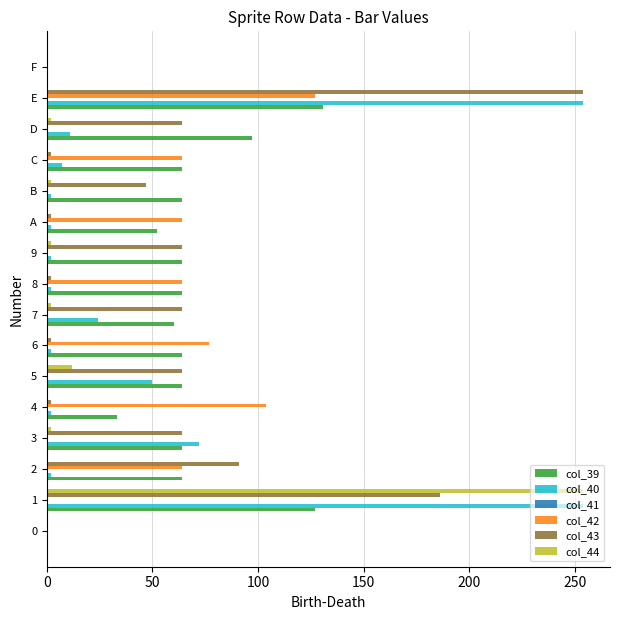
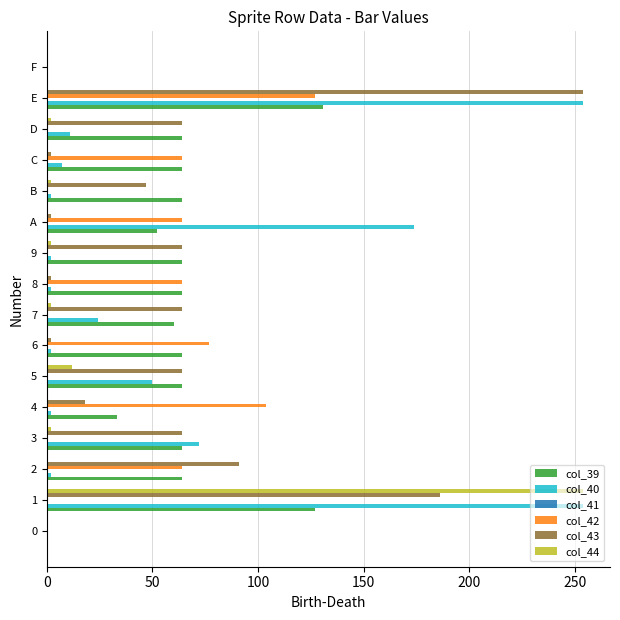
col_39, D: 97 -> 64
col_40, A: 2 -> 174
col_43, 4: 2 -> 18
